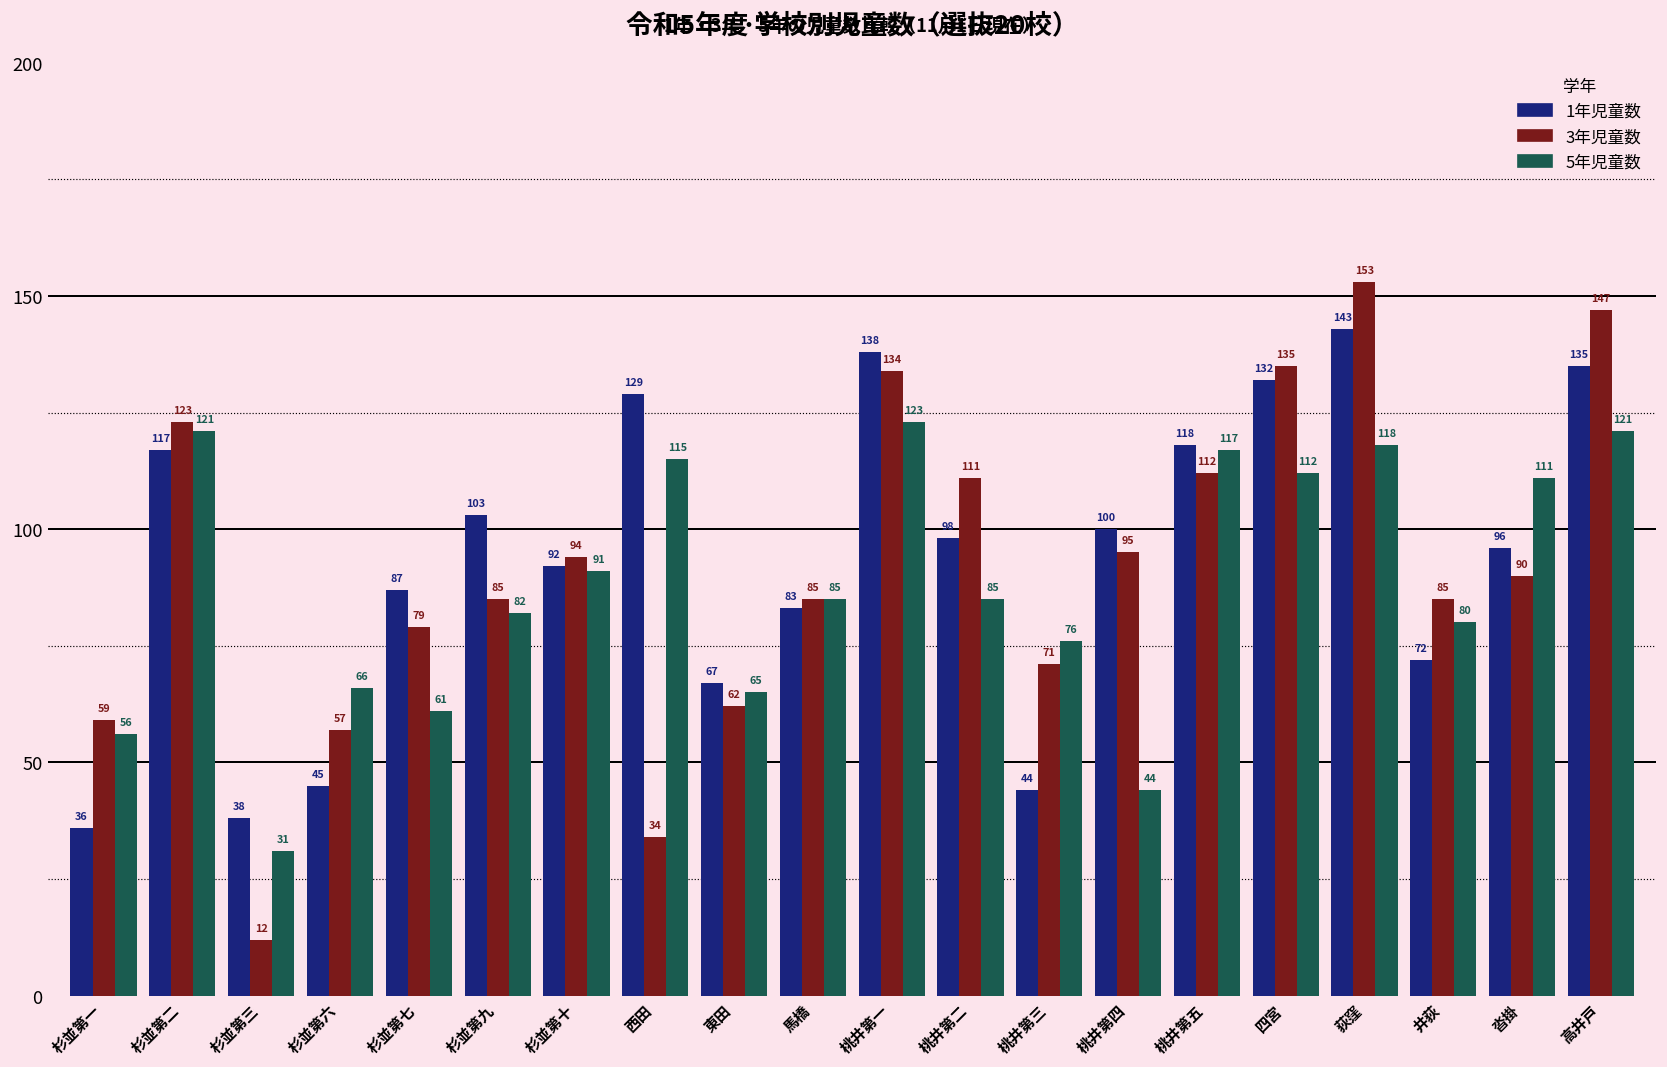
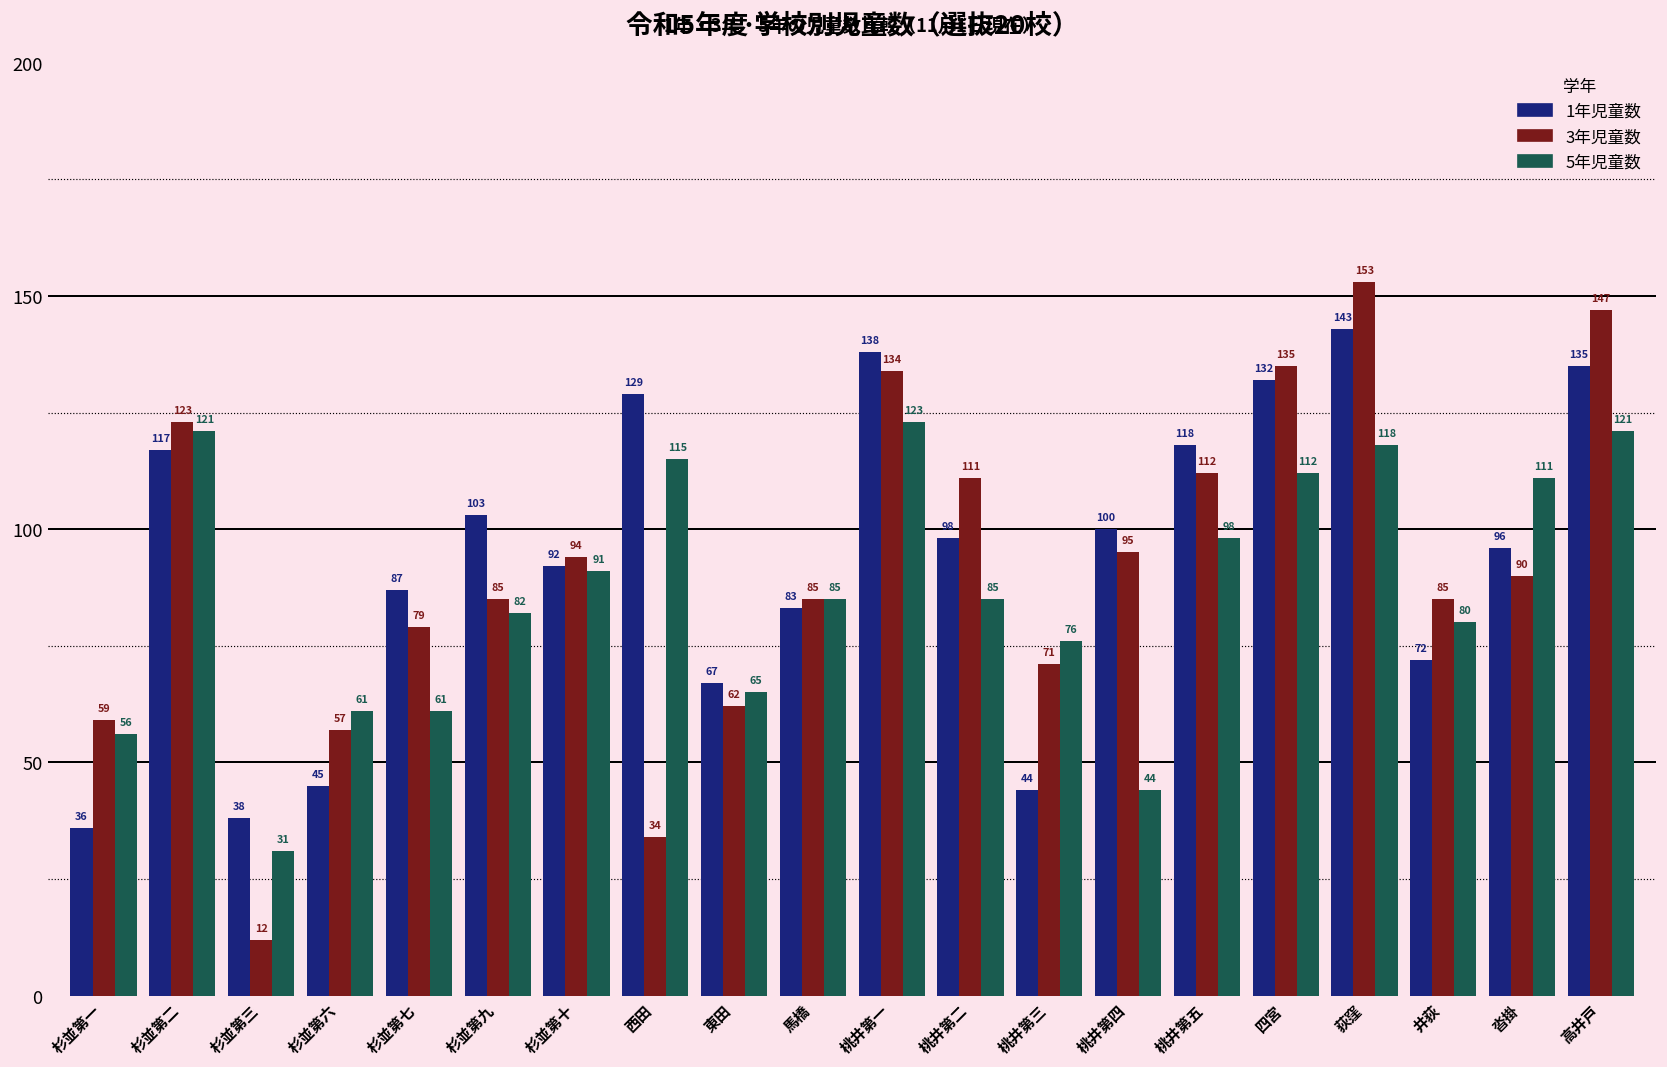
5年児童数, 杉並第六: 66 -> 61
5年児童数, 桃井第五: 117 -> 98
